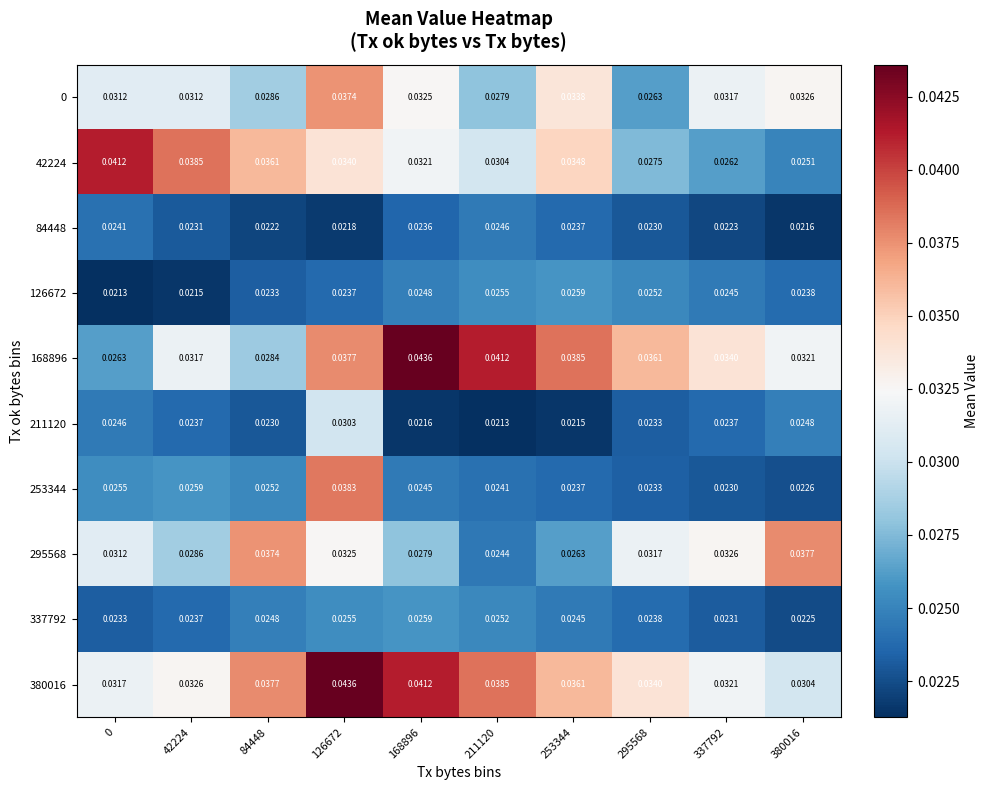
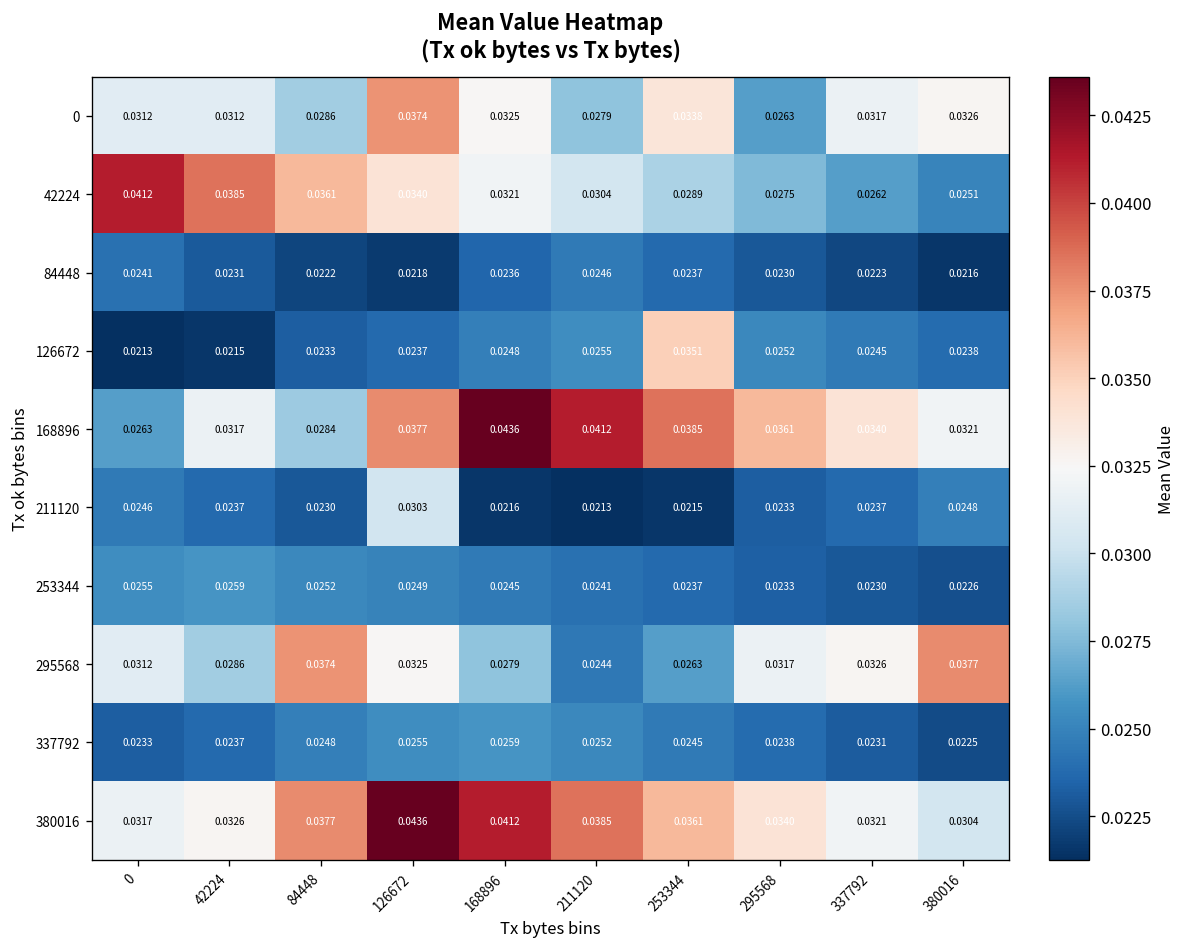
42224, 253344: 0.0348 -> 0.0289
126672, 253344: 0.0259 -> 0.0351
253344, 126672: 0.0383 -> 0.0249
